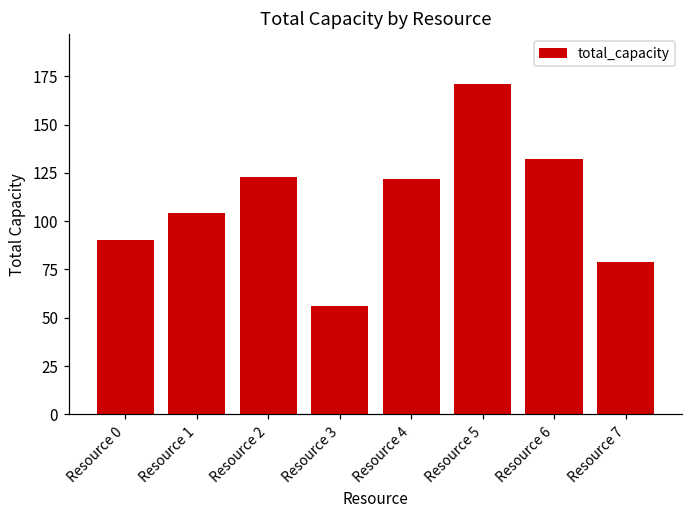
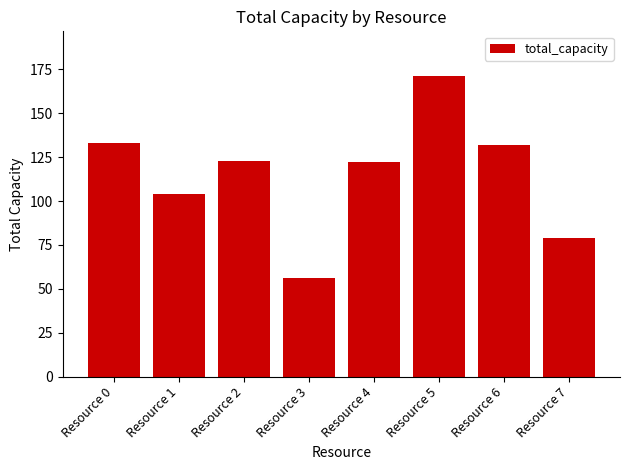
Resource 0: 90 -> 133
